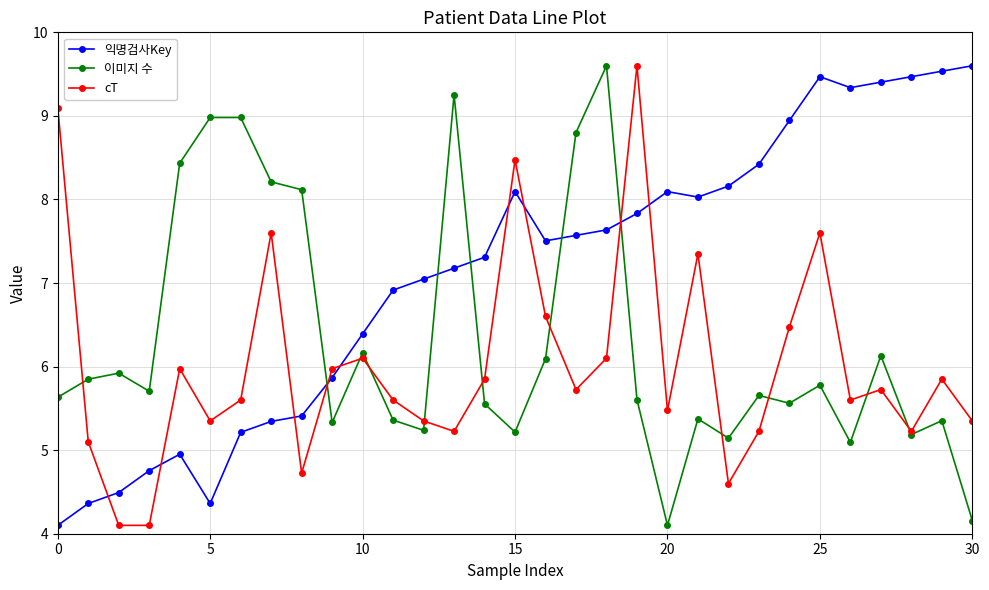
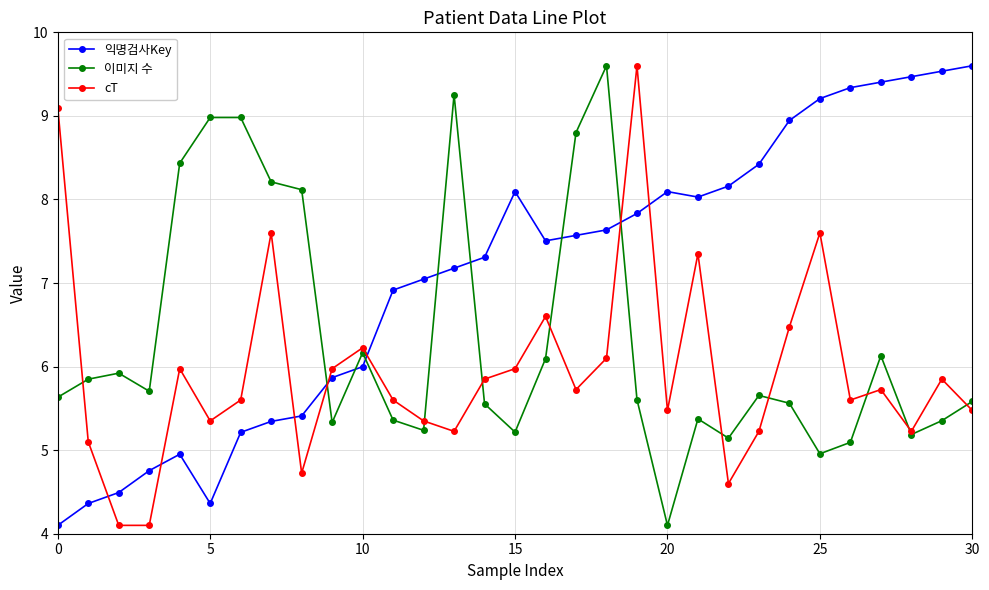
익명검사Key, 10: 6.4 -> 6.0
cT, 10: 6.1 -> 6.2
cT, 15: 8.5 -> 6.0
익명검사Key, 25: 9.5 -> 9.2
이미지 수, 25: 5.8 -> 5.0
이미지 수, 30: 4.2 -> 5.6
cT, 30: 5.4 -> 5.5
